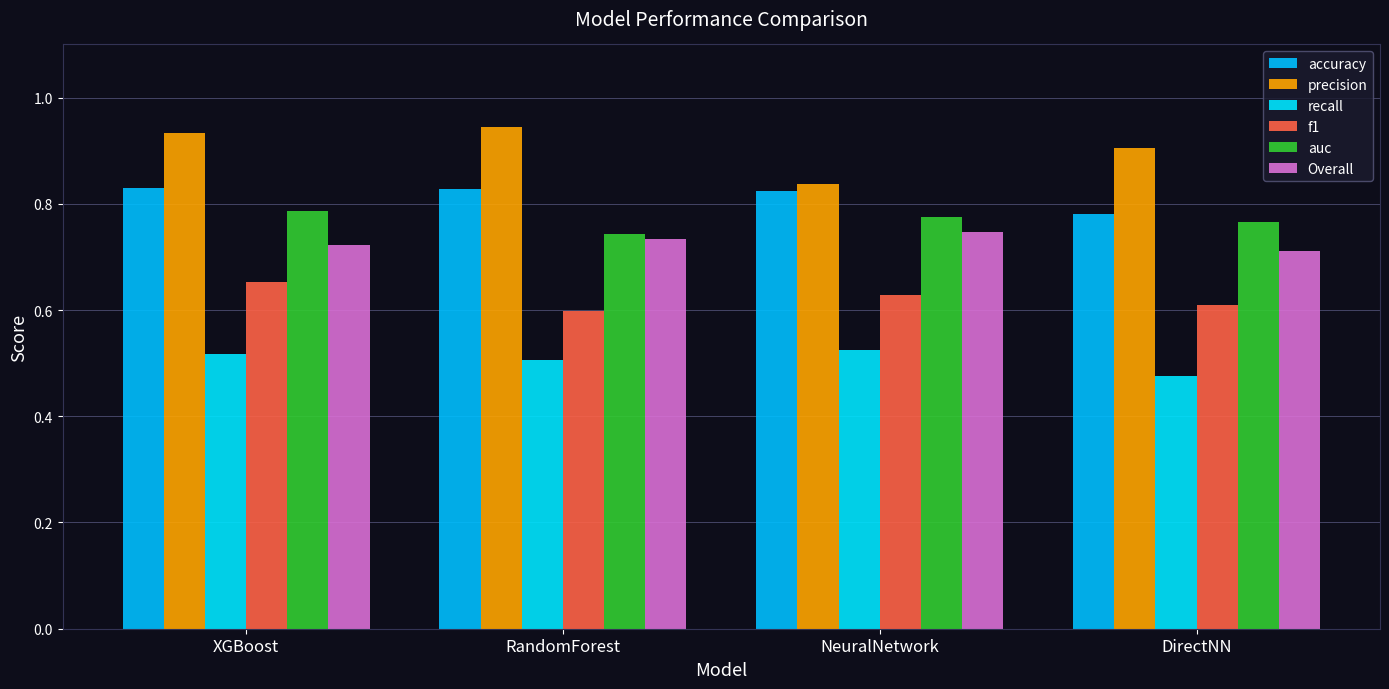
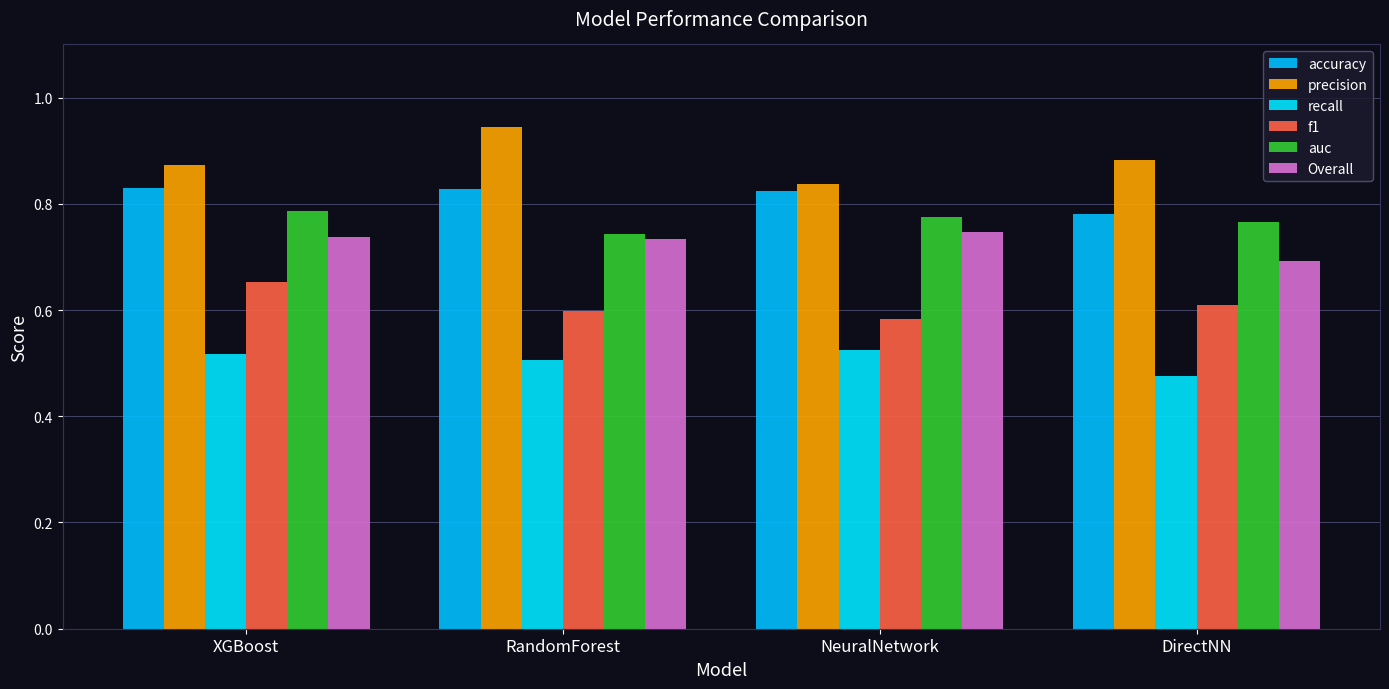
precision, XGBoost: 0.93 -> 0.87
Overall, XGBoost: 0.72 -> 0.74
f1, NeuralNetwork: 0.63 -> 0.58
precision, DirectNN: 0.91 -> 0.88
Overall, DirectNN: 0.71 -> 0.69
